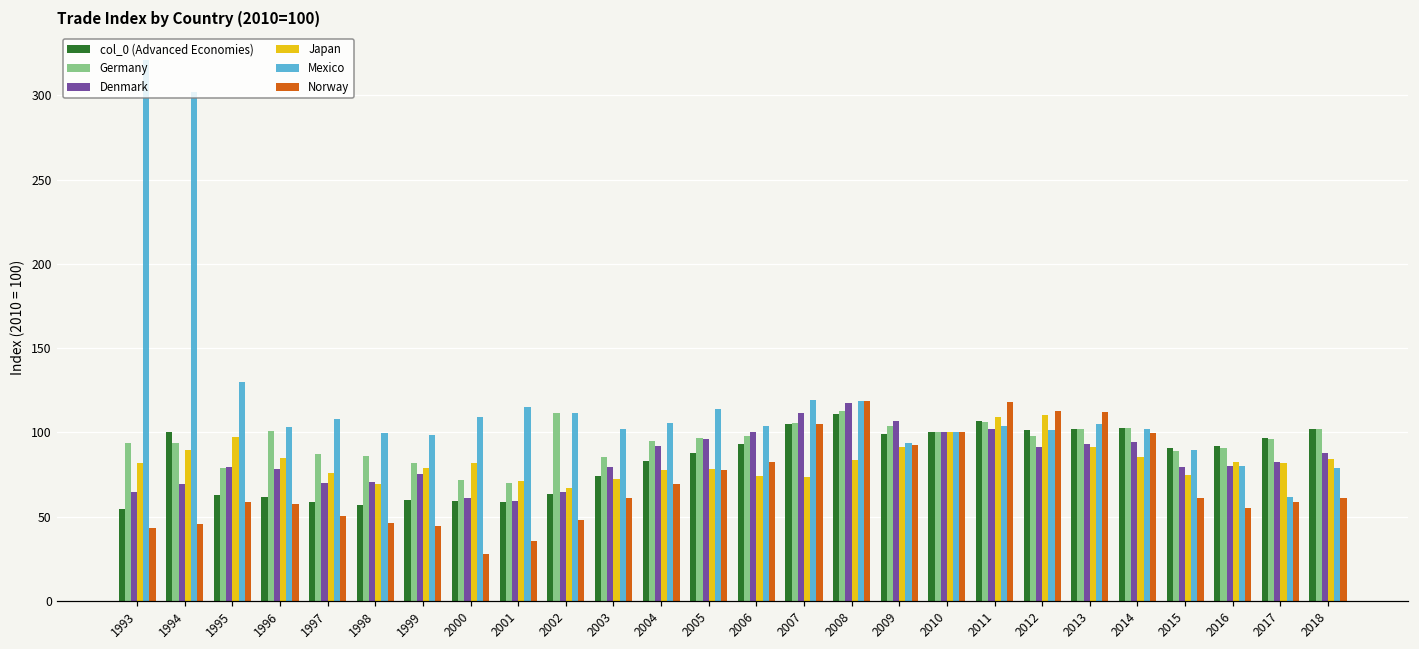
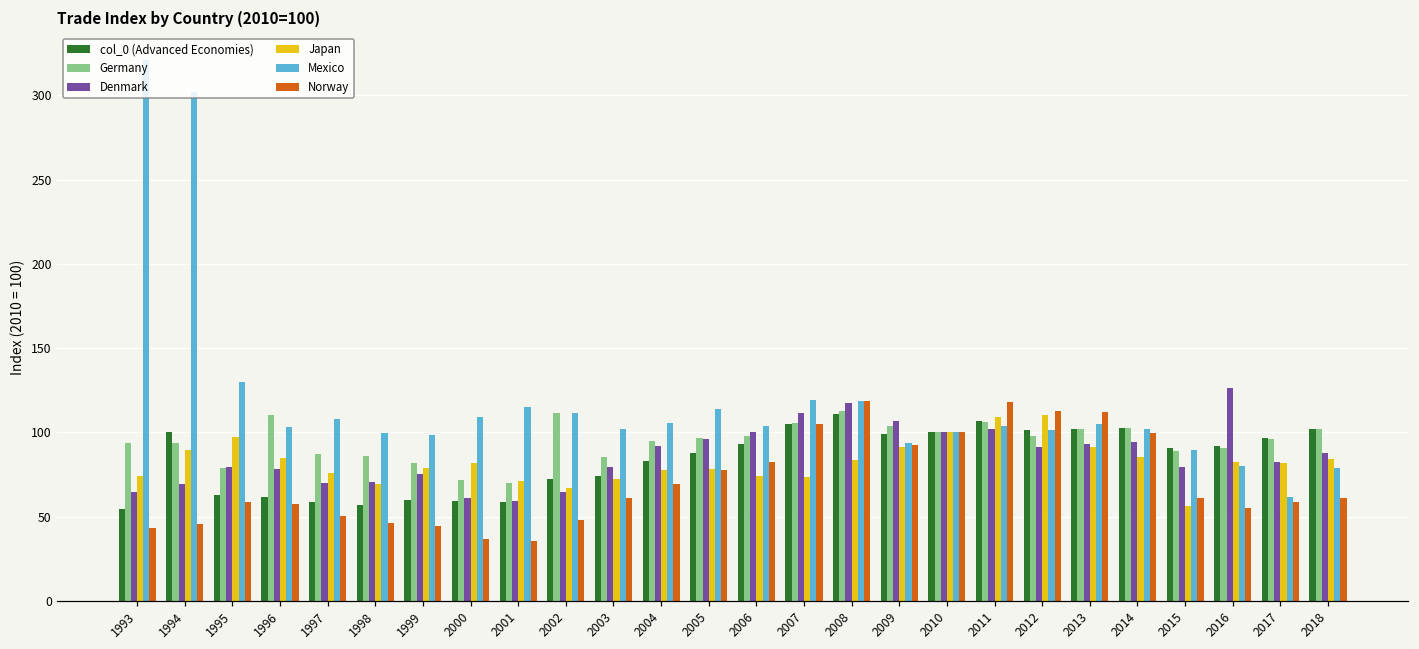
Japan, 1993: 82 -> 74
Germany, 1996: 101 -> 110
Norway, 2000: 28 -> 37
col_0 (Advanced Economies), 2002: 63 -> 72
Japan, 2015: 75 -> 56
Denmark, 2016: 80 -> 127
